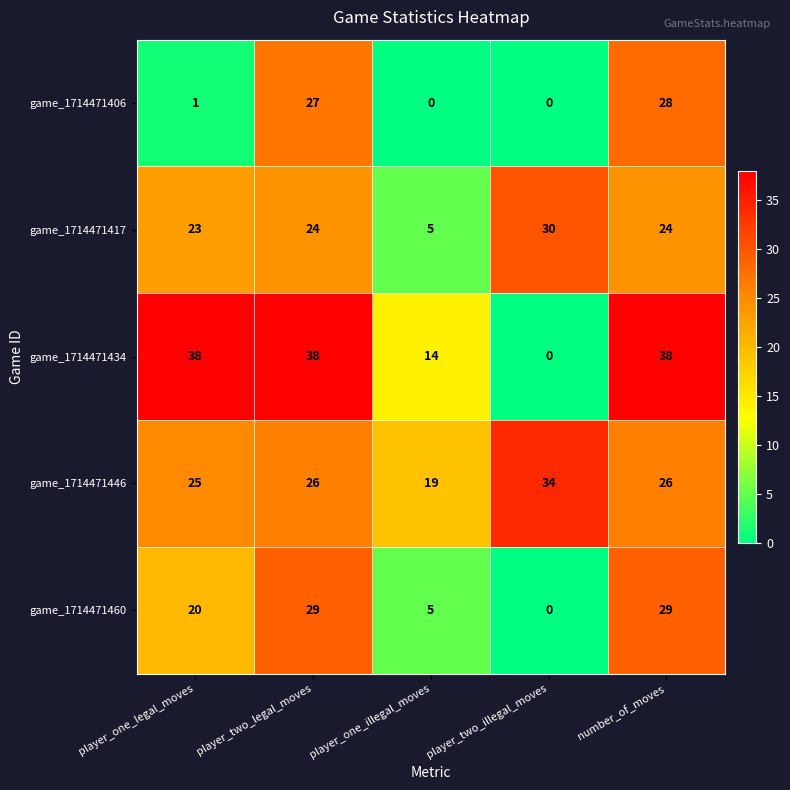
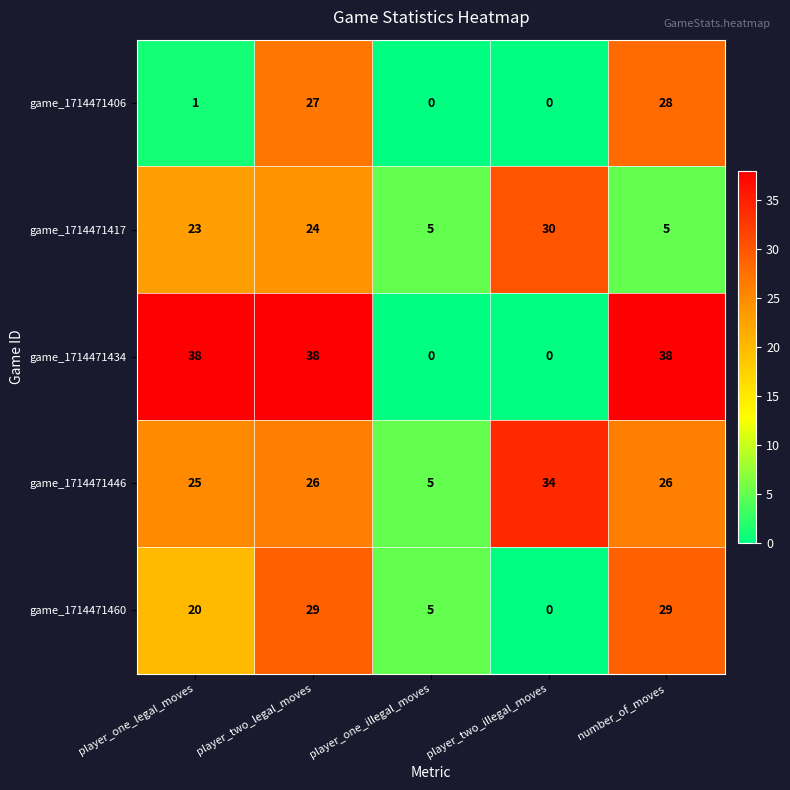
game_1714471417, number_of_moves: 24 -> 5
game_1714471434, player_one_illegal_moves: 14 -> 0
game_1714471446, player_one_illegal_moves: 19 -> 5
